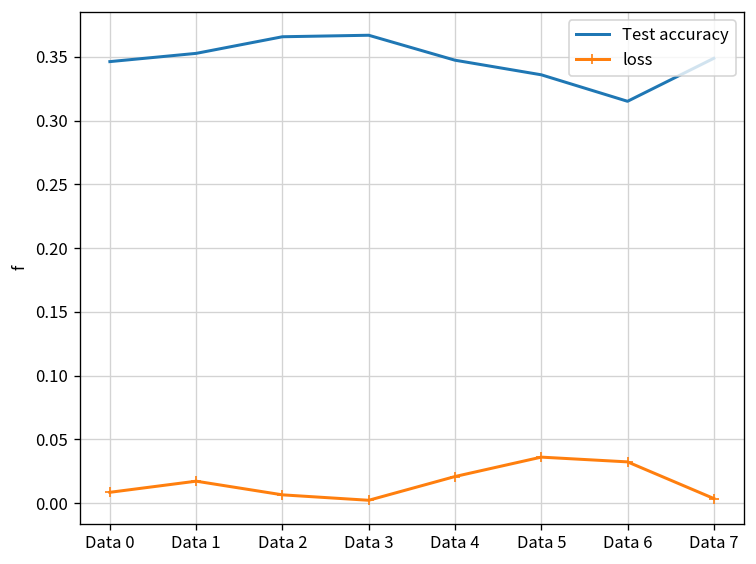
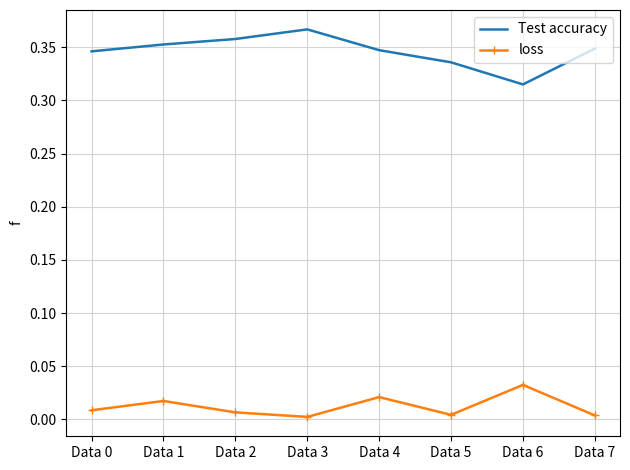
Test accuracy, Data 2: 0.366 -> 0.358
loss, Data 5: 0.036 -> 0.004
